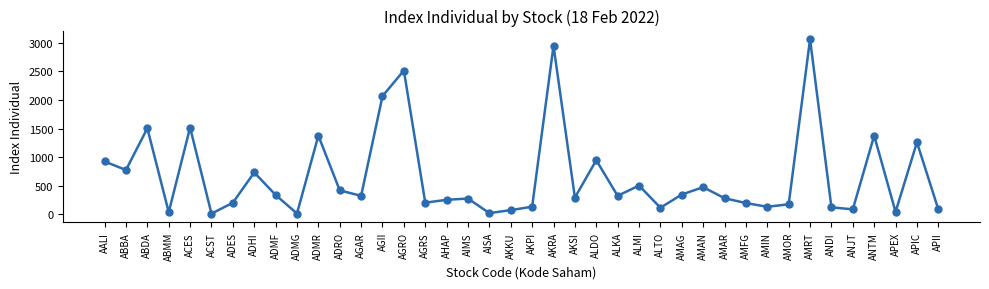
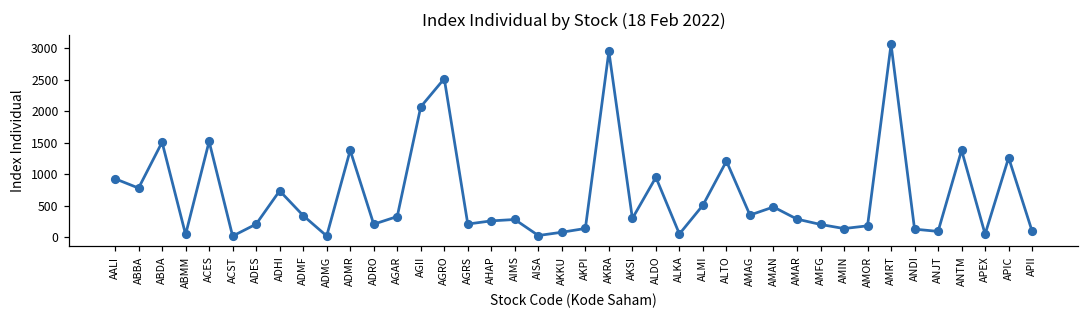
ADRO: 400 -> 200
ALKA: 300 -> 0
ALTO: 100 -> 1200
